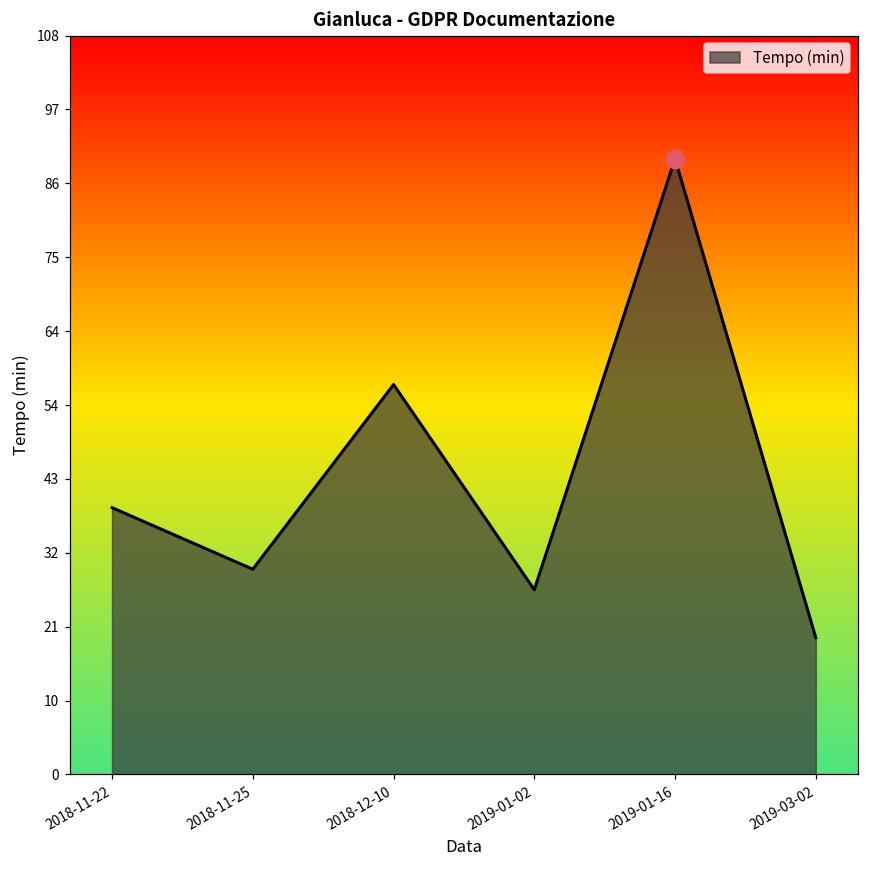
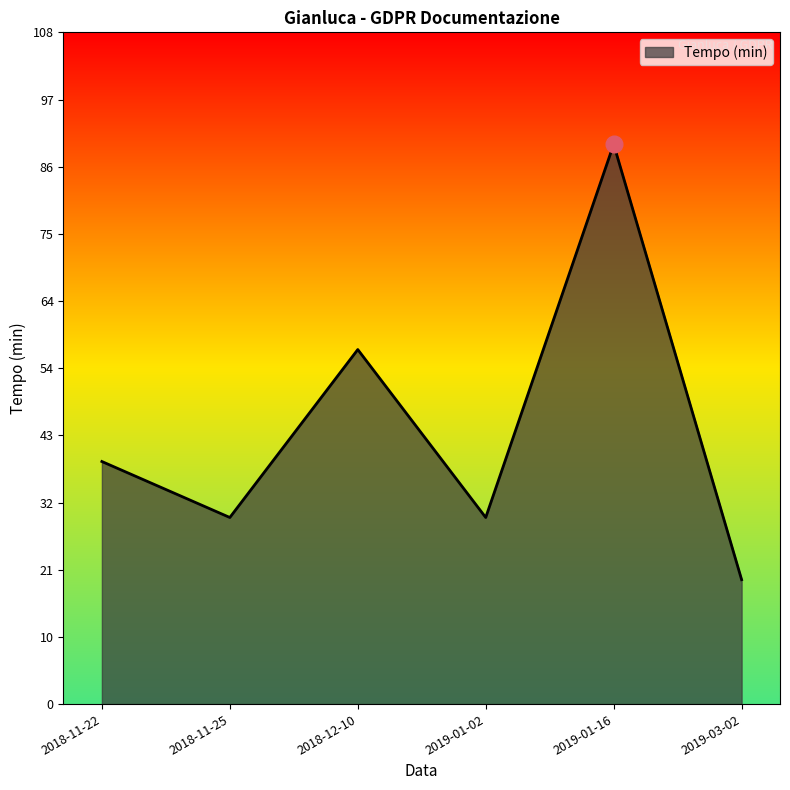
Tempo (min), 2019-01-02: 27 -> 30
